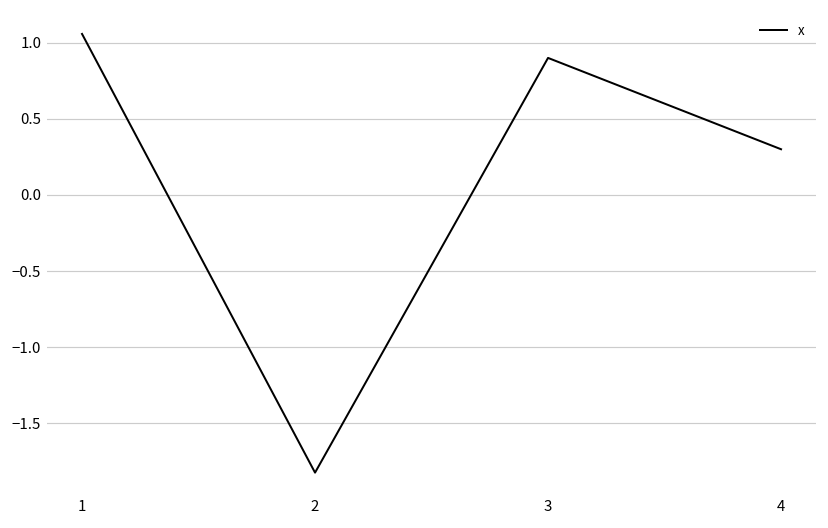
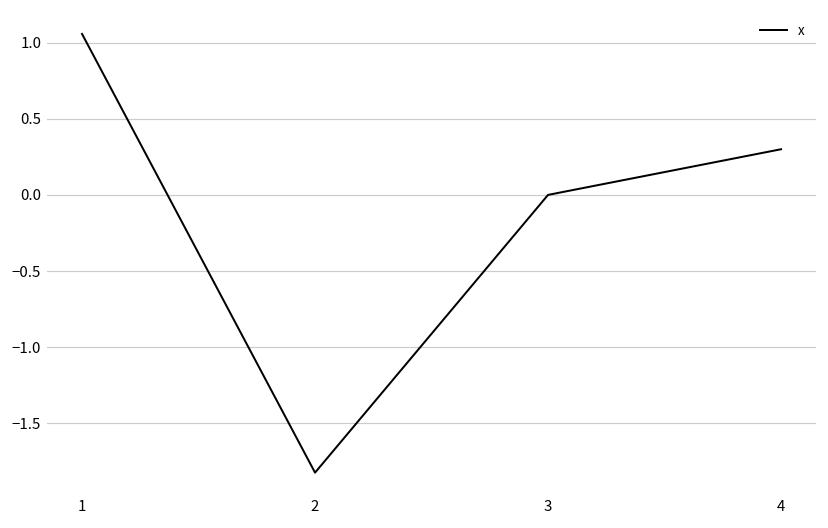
3: 0.9 -> 0.0
